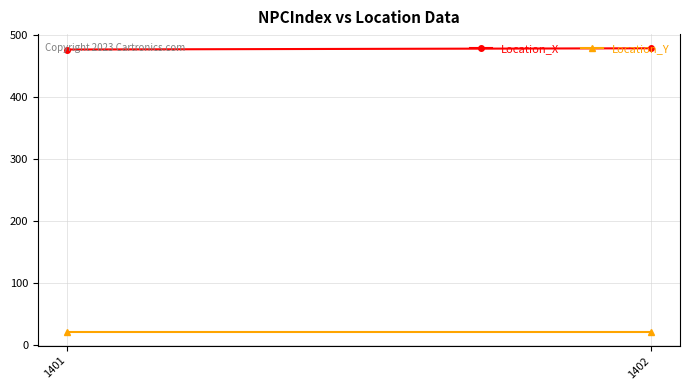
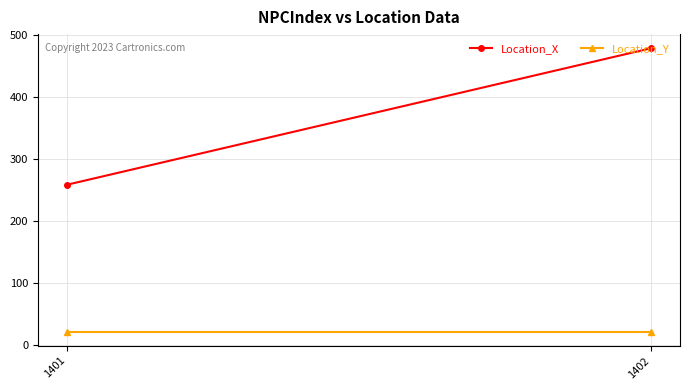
Location_X, 1401: 480 -> 260
